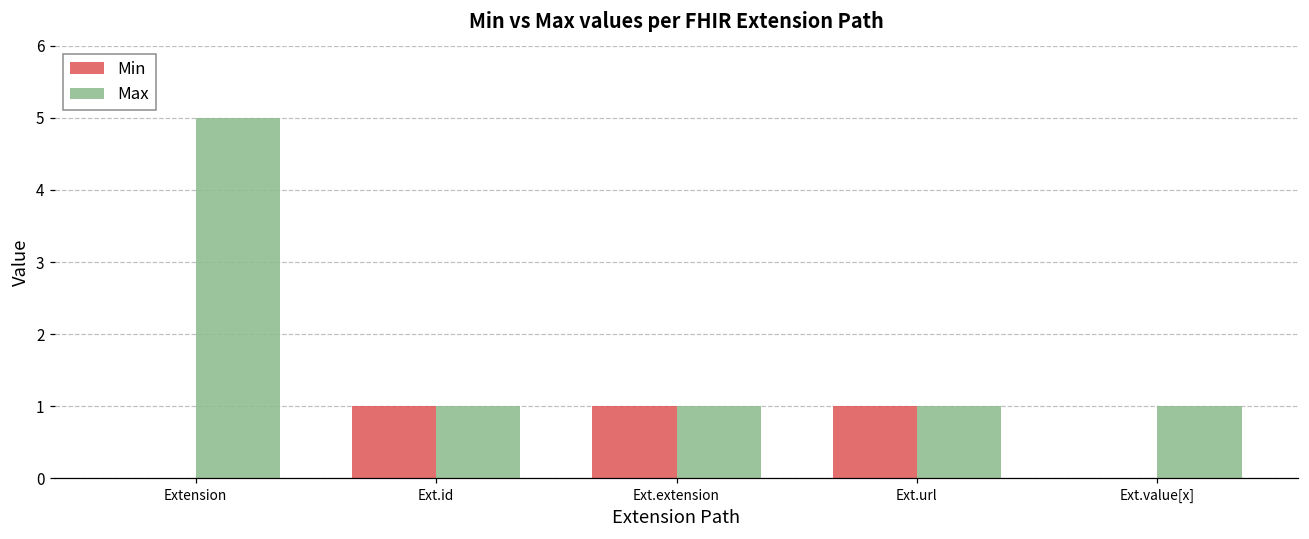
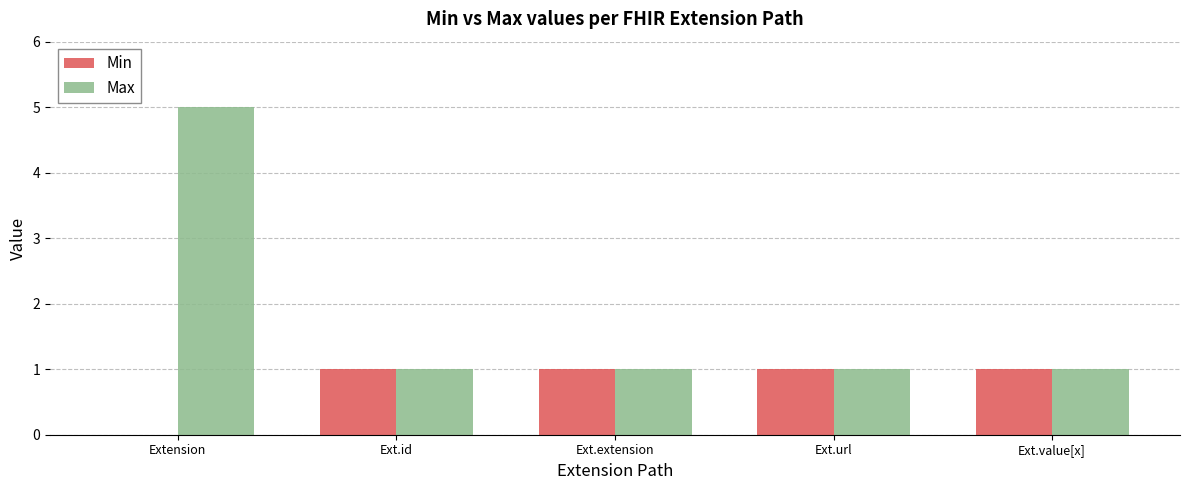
Min, Ext.value[x]: 0 -> 1
